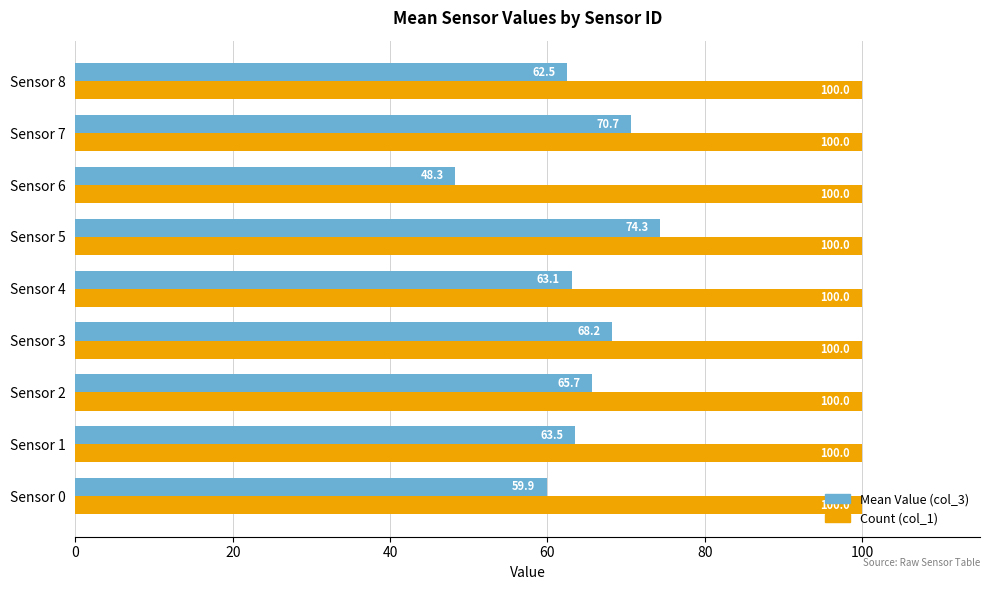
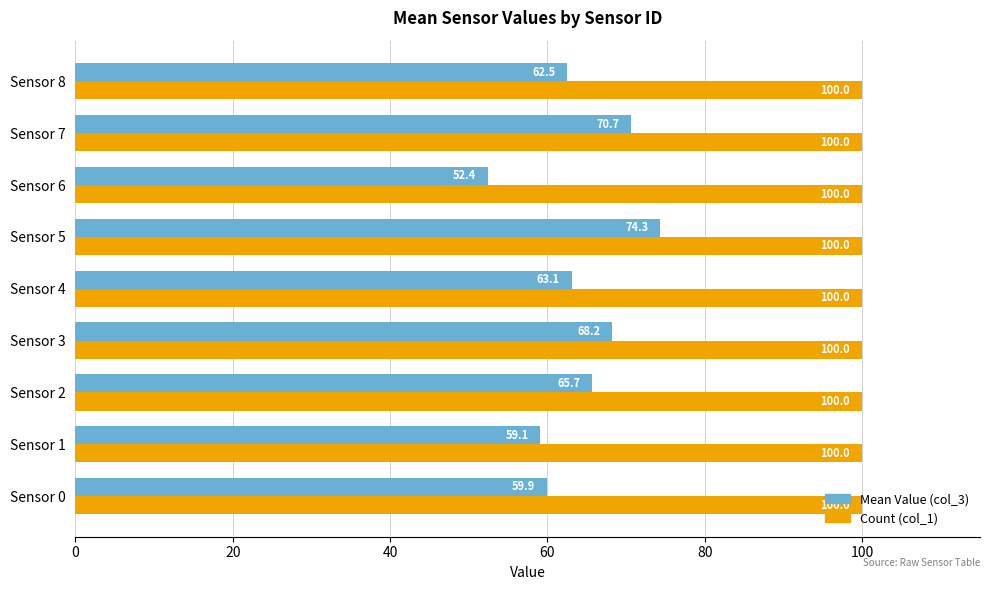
Mean Value (col_3), Sensor 6: 48.3 -> 52.4
Mean Value (col_3), Sensor 1: 63.5 -> 59.1
